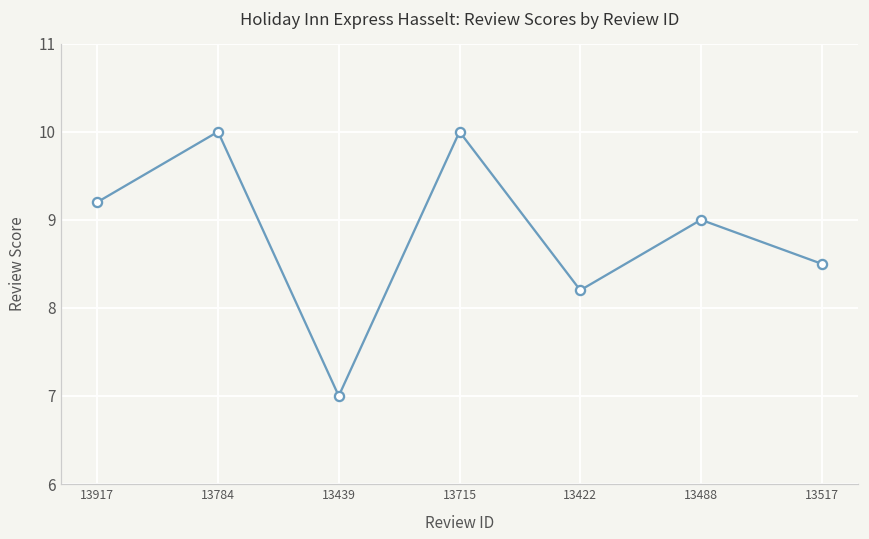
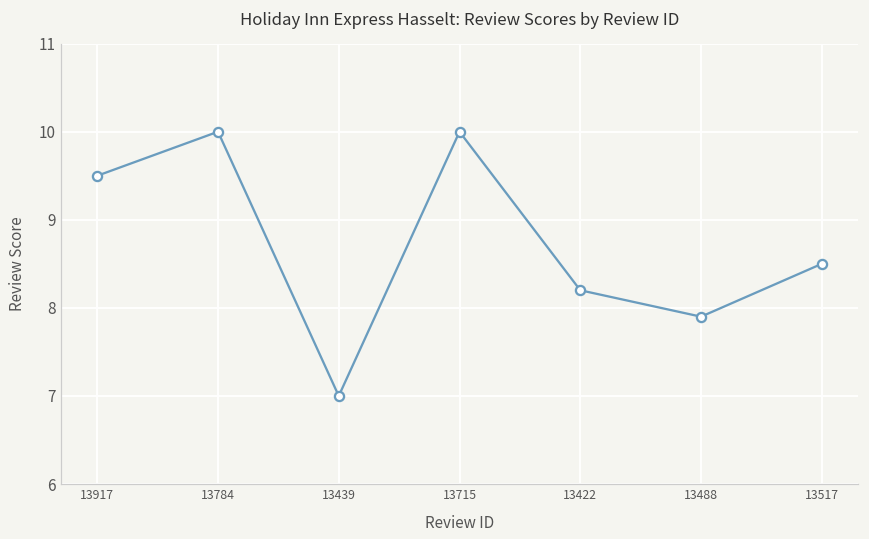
13917: 9.2 -> 9.5
13488: 9.0 -> 7.9
